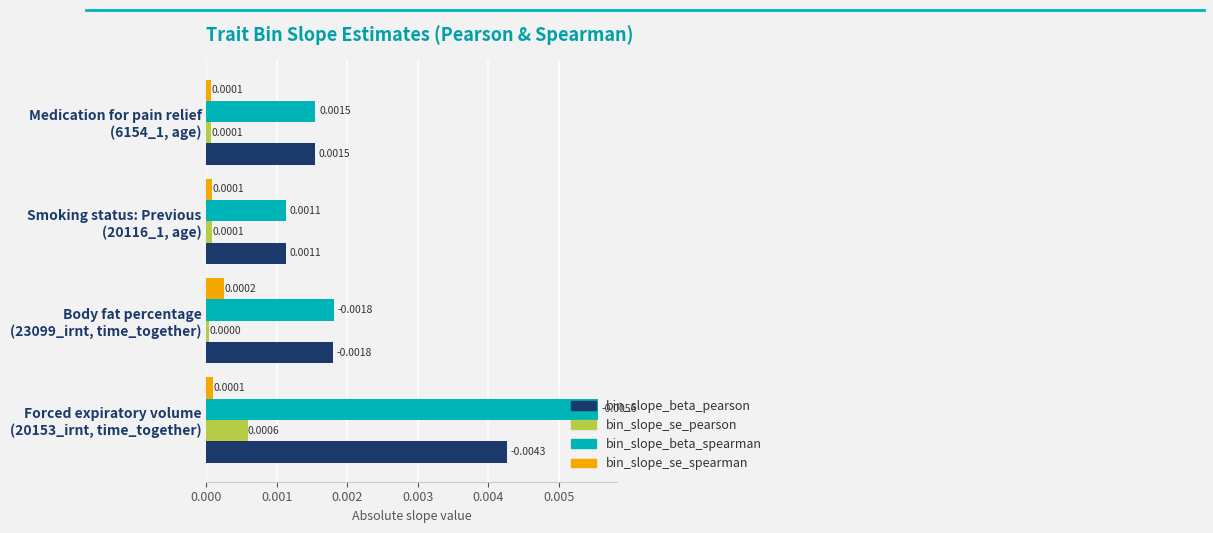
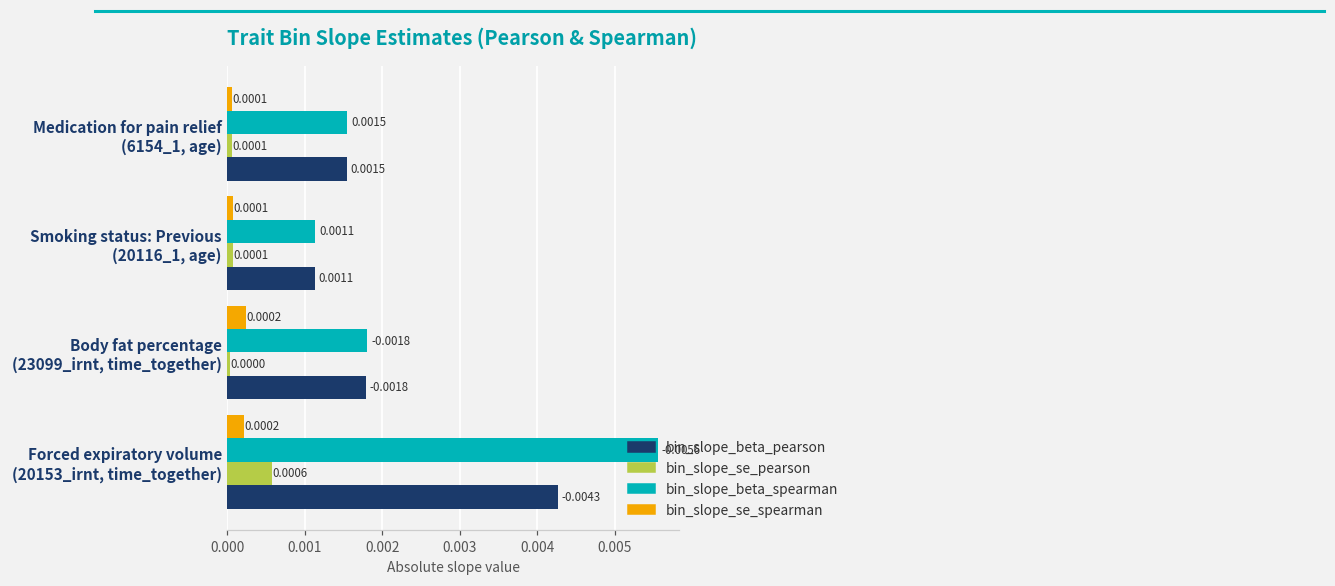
bin_slope_se_spearman, Forced expiratory volume (20153_irnt, time_together): 0.0001 -> 0.0002
